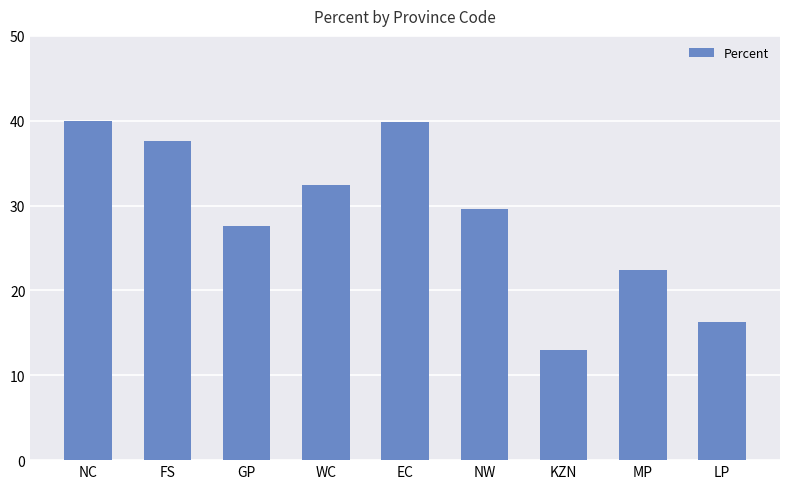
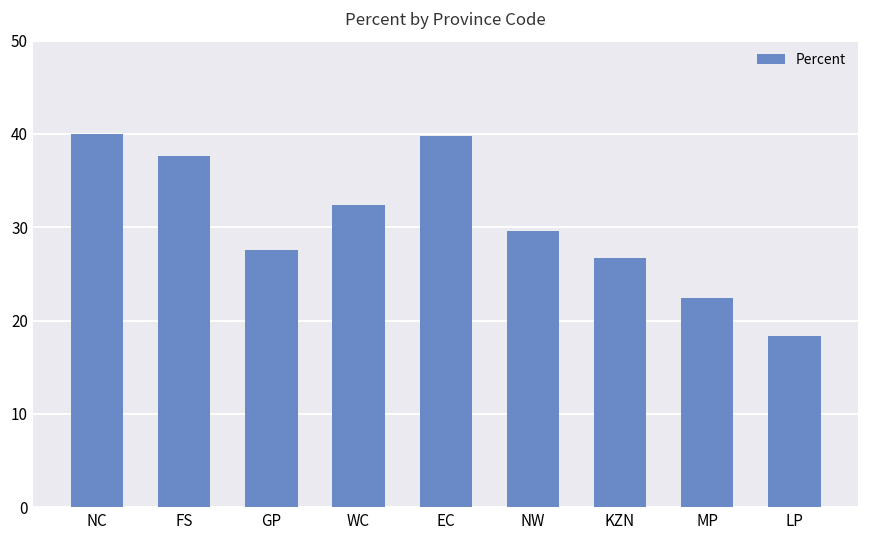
KZN: 13 -> 27
LP: 16 -> 18
